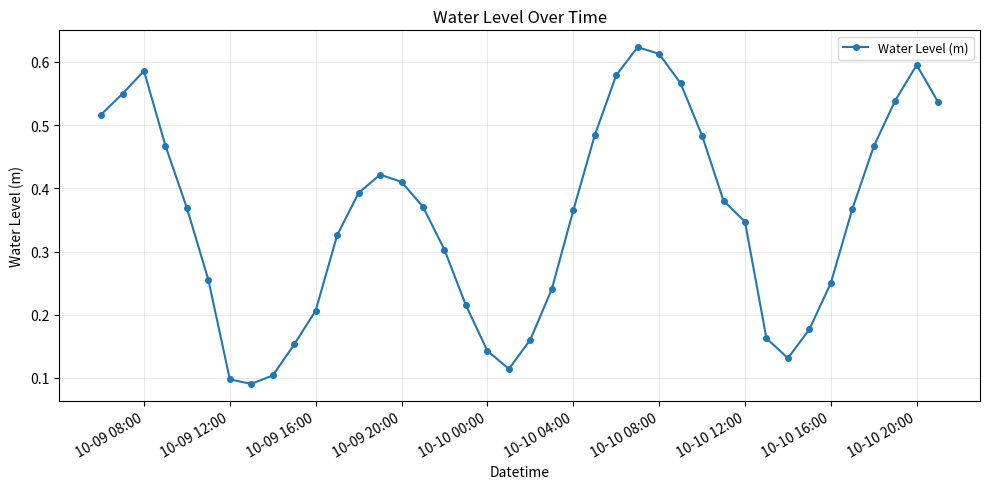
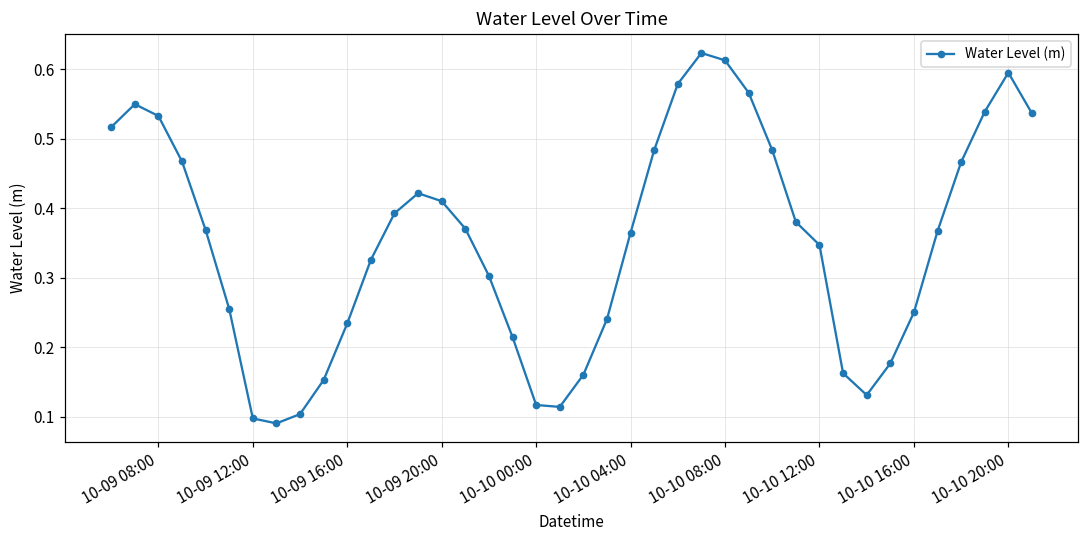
10-09 08:00: 0.59 -> 0.53
10-09 16:00: 0.21 -> 0.23
10-10 00:00: 0.14 -> 0.12
